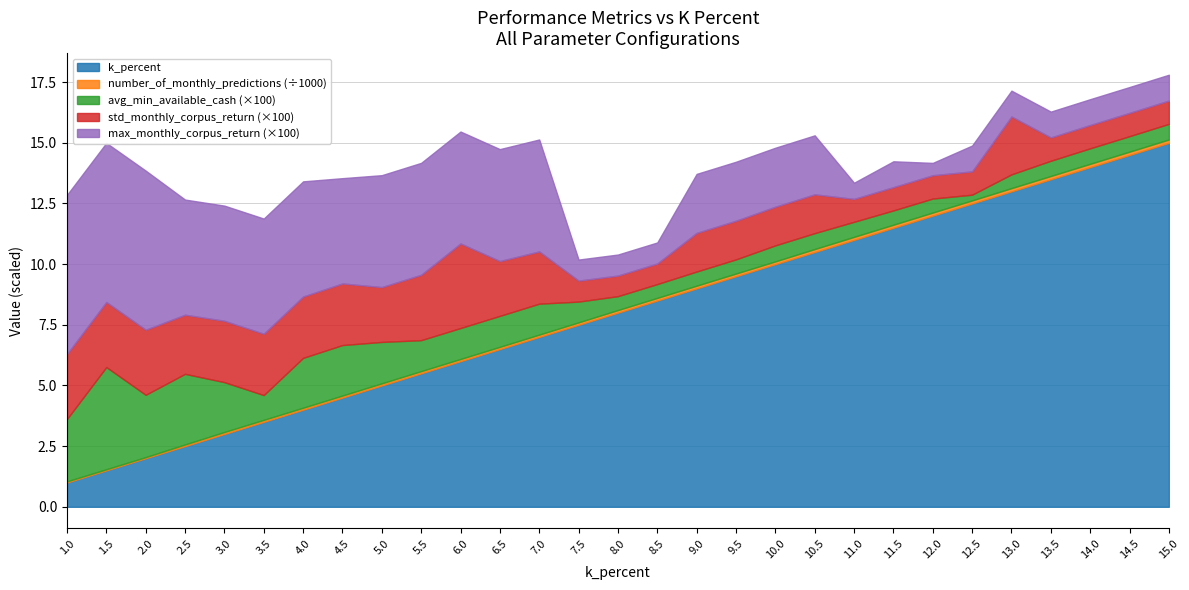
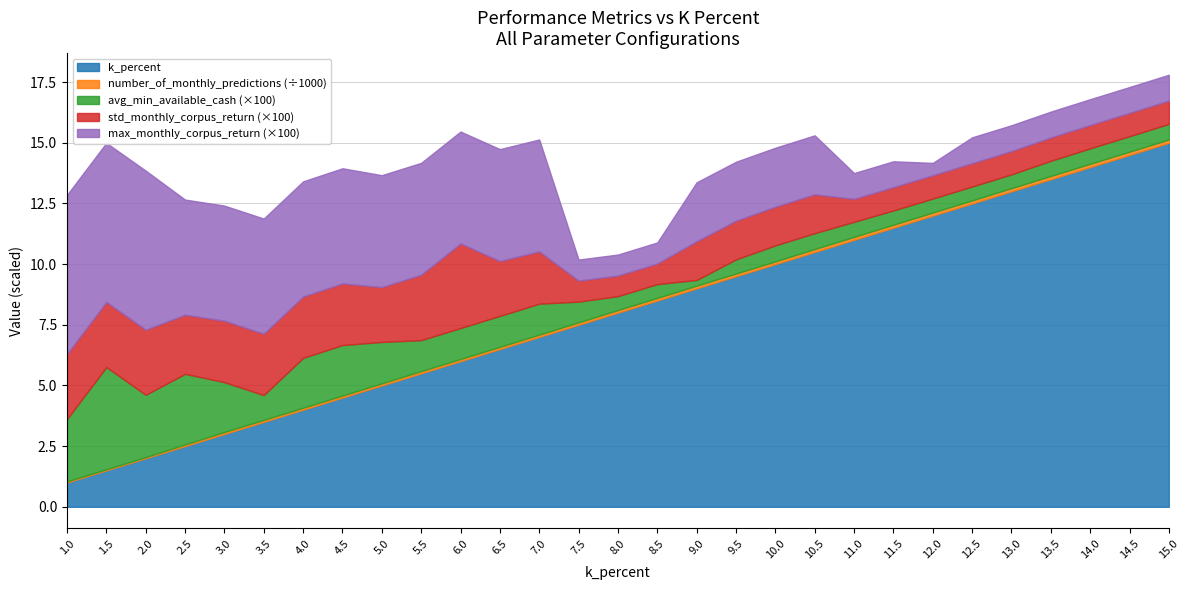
max_monthly_corpus_return (×100), 4.5: 4.3 -> 4.7
avg_min_available_cash (×100), 9.0: 0.6 -> 0.2
max_monthly_corpus_return (×100), 11.0: 0.7 -> 1.1
avg_min_available_cash (×100), 12.5: 0.2 -> 0.6
std_monthly_corpus_return (×100), 13.0: 2.4 -> 1.0
